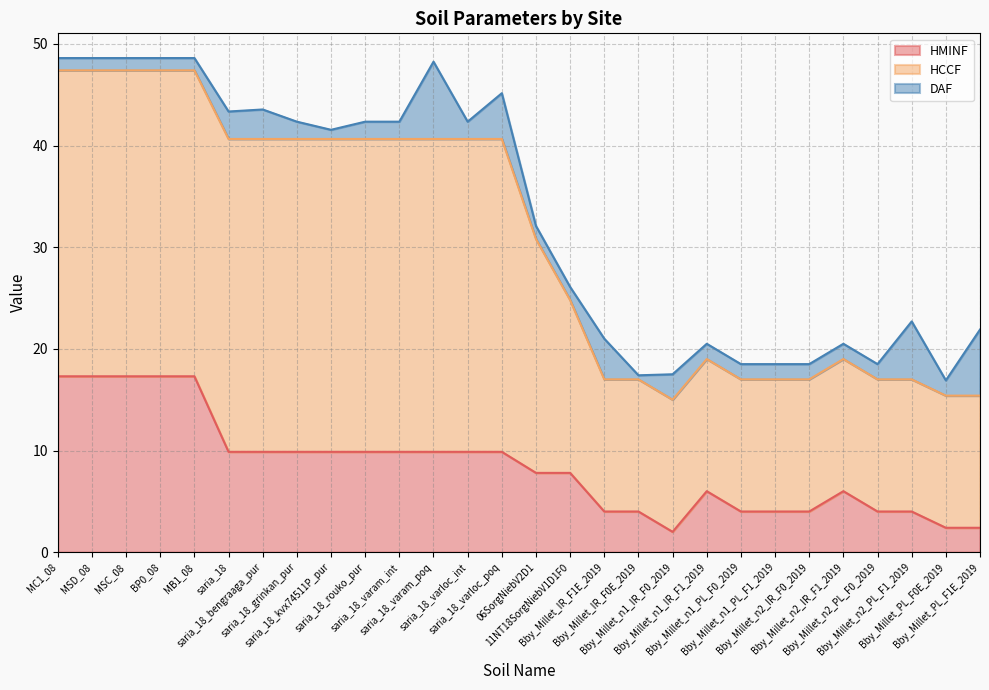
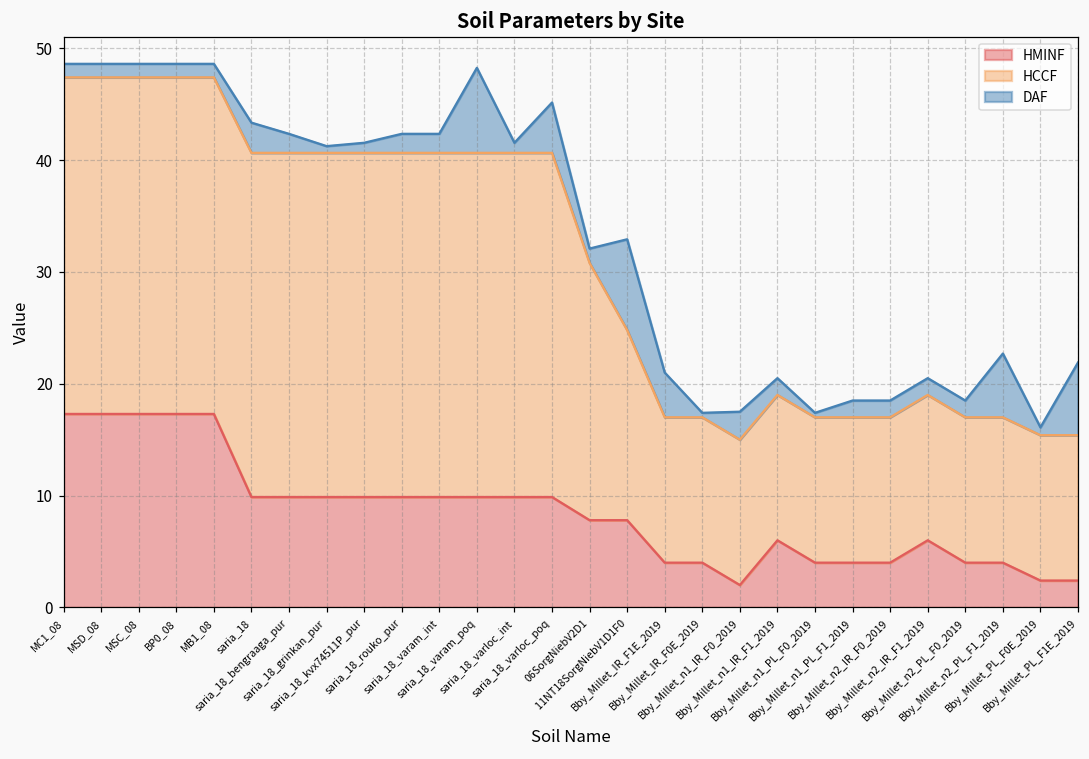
DAF, saria_18_bengraaga_pur: 2.9 -> 1.7
DAF, saria_18_grinkan_pur: 1.7 -> 0.6
DAF, saria_18_varloc_int: 1.7 -> 0.9
DAF, 11NT18SorgNiebV1D1F0: 1.3 -> 8.1
DAF, Bby_Millet_n1_PL_F0_2019: 1.5 -> 0.4
DAF, Bby_Millet_PL_F0E_2019: 1.5 -> 0.7
